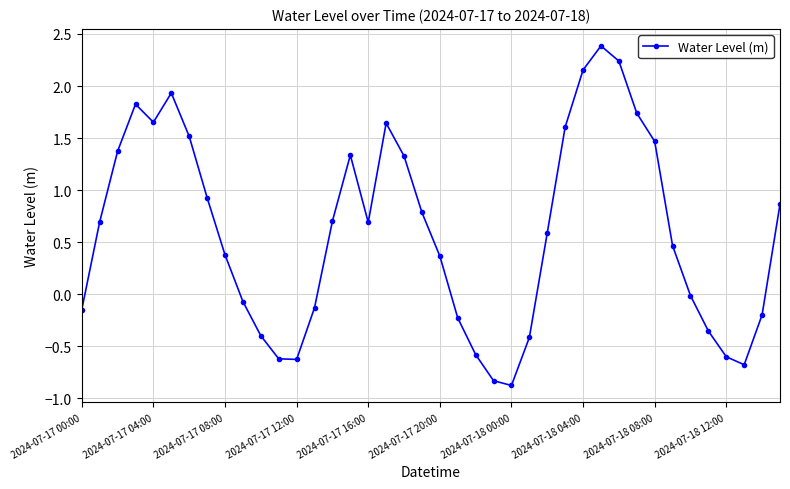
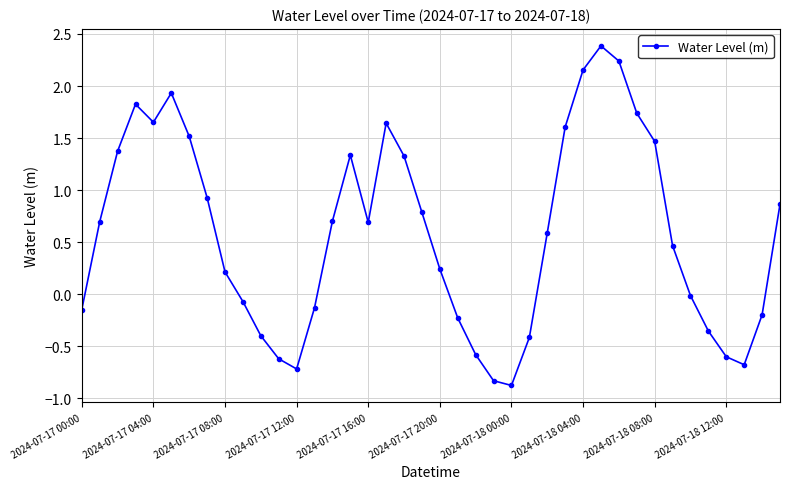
2024-07-17 08:00: 0.38 -> 0.21
2024-07-17 12:00: -0.63 -> -0.72
2024-07-17 20:00: 0.37 -> 0.24
